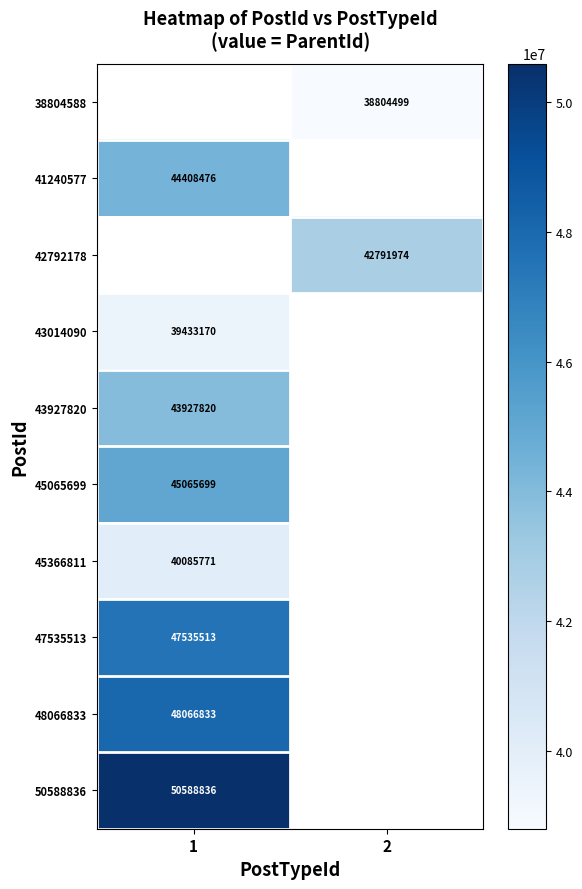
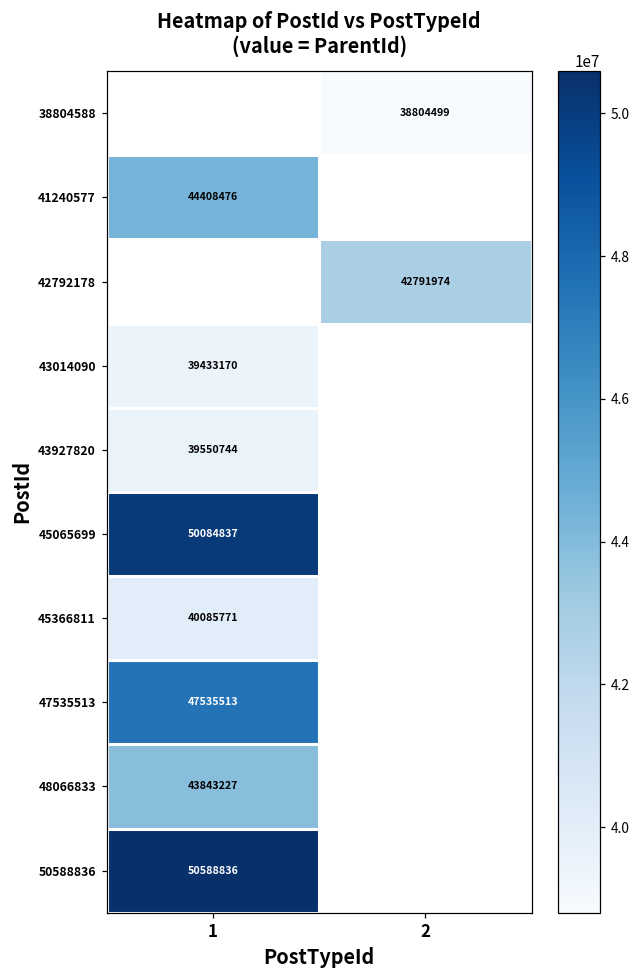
43927820, 1: 43927820 -> 39550744
45065699, 1: 45065699 -> 50084837
48066833, 1: 48066833 -> 43843227
